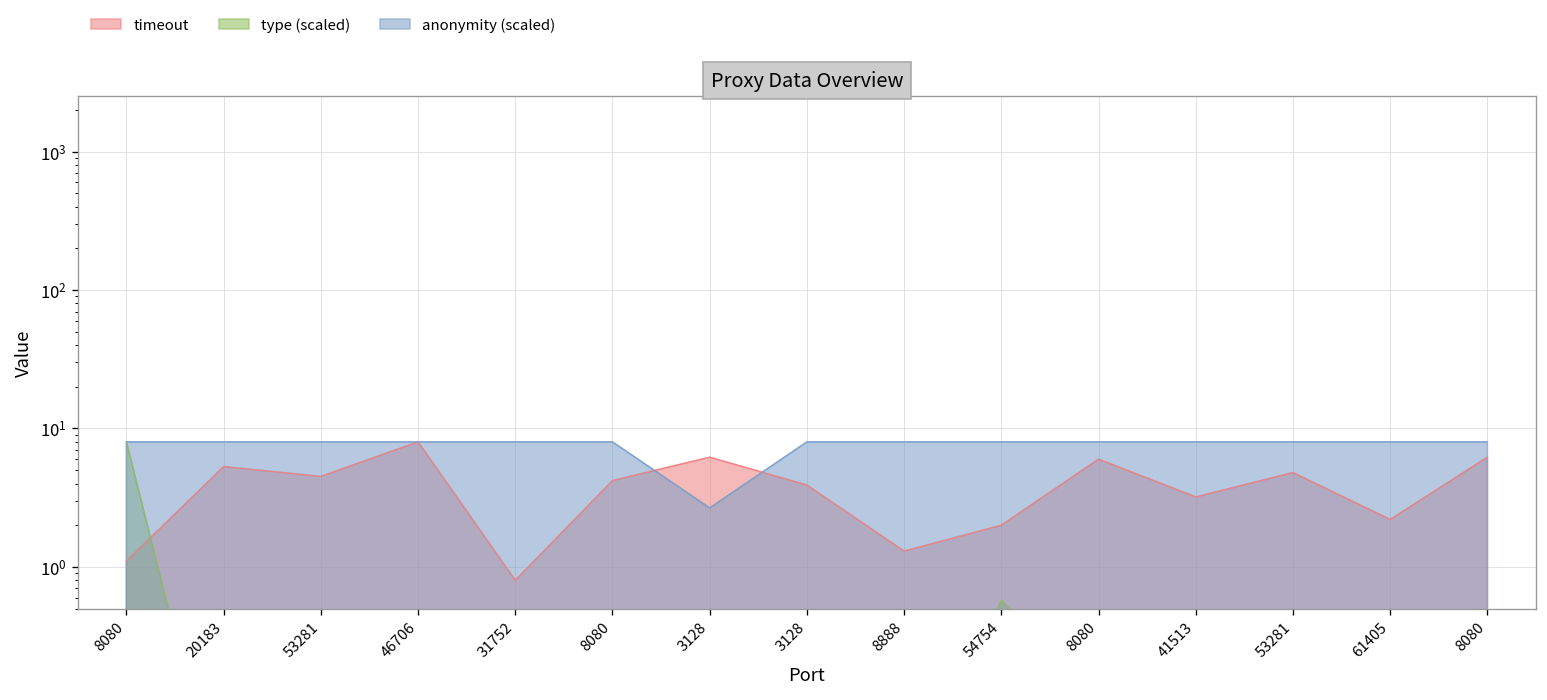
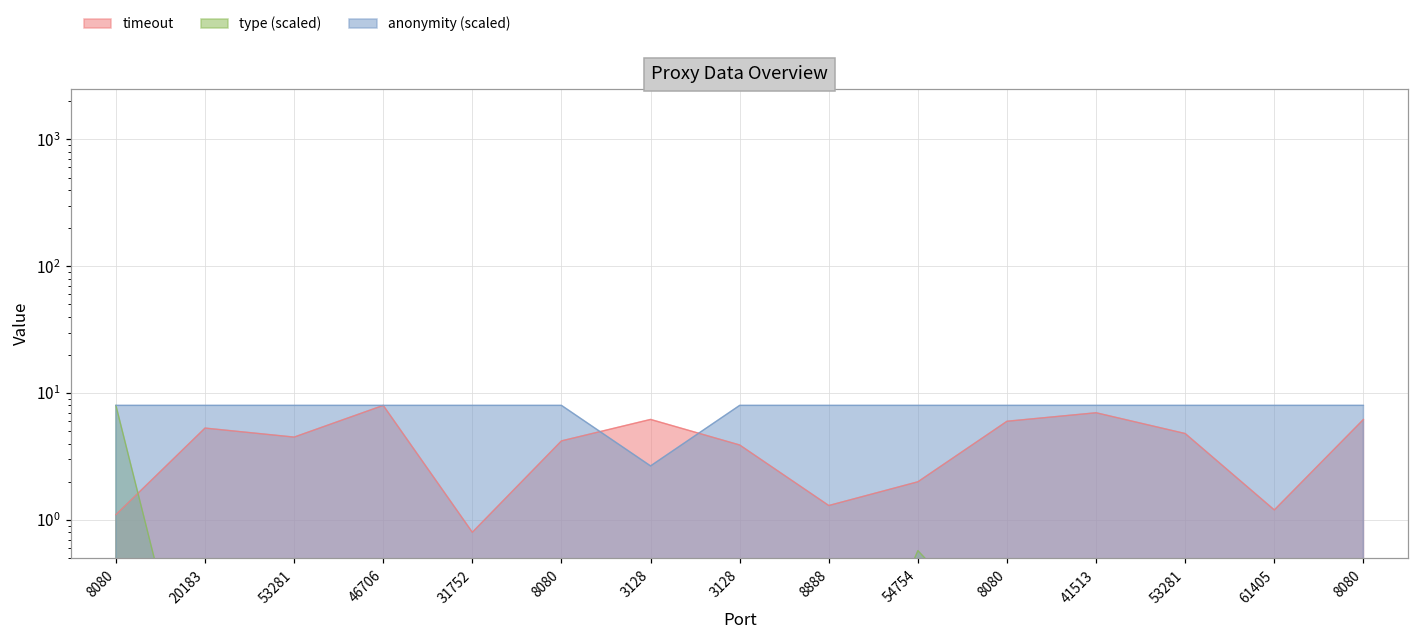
timeout, 41513: 3.2 -> 7
timeout, 61405: 2.2 -> 1.2
